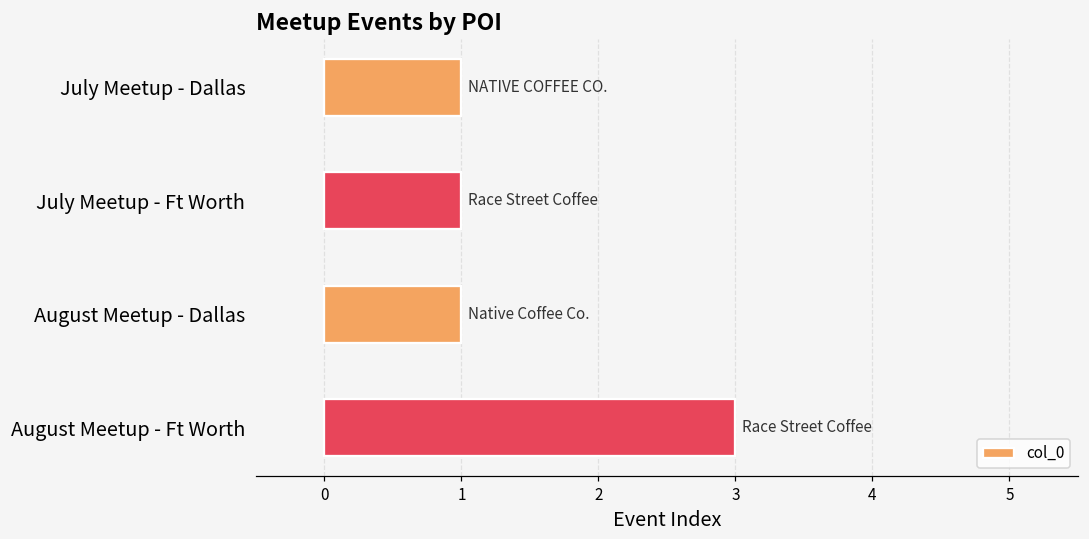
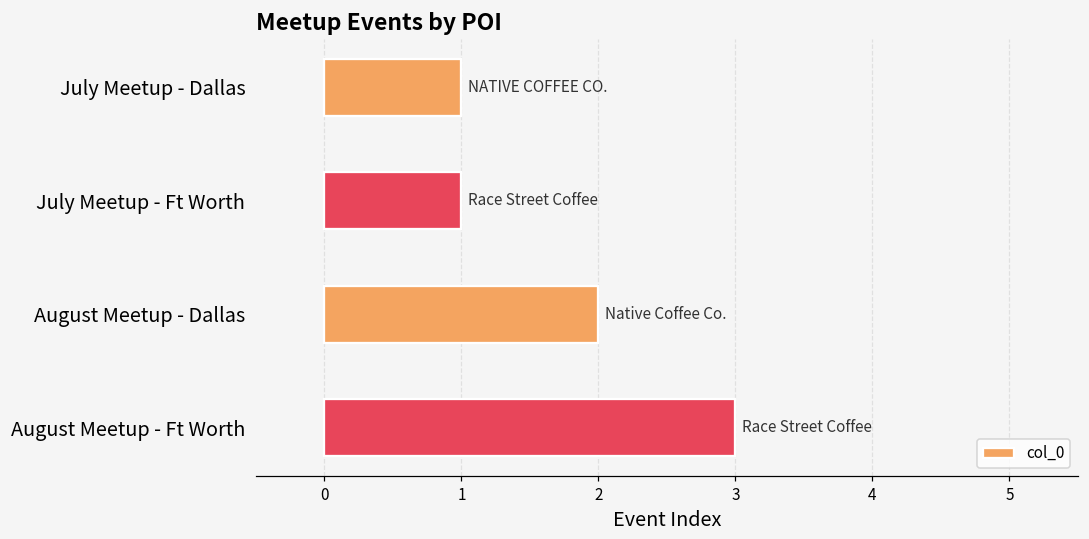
August Meetup - Dallas: 1 -> 2
